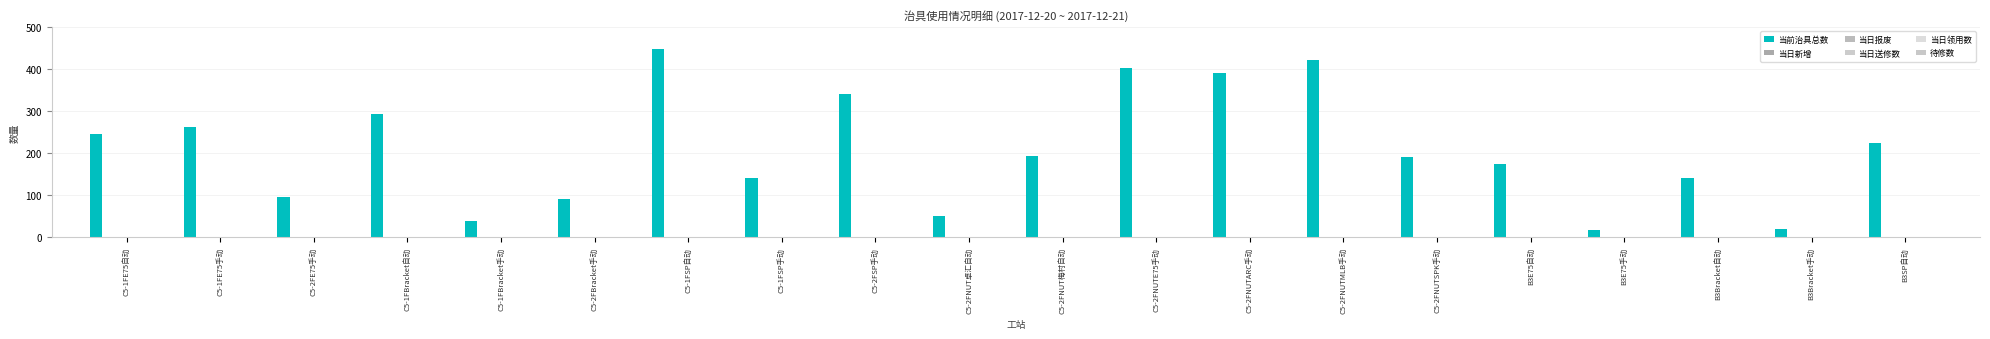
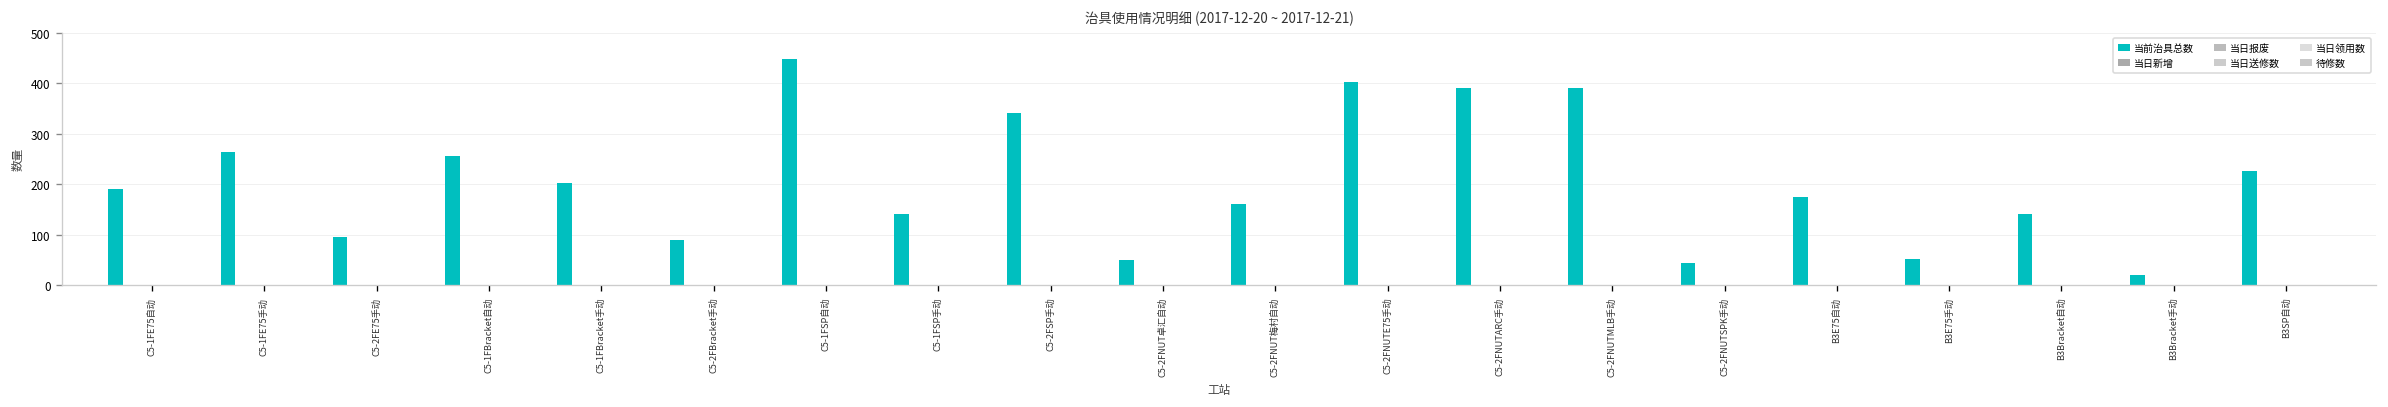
当前治具总数, C5-1FE75自动: 250 -> 190
当前治具总数, C5-1FBracket自动: 290 -> 260
当前治具总数, C5-1FBracket手动: 40 -> 200
当前治具总数, C5-2FNUT梅村自动: 190 -> 160
当前治具总数, C5-2FNUTMLB手动: 420 -> 390
当前治具总数, C5-2FNUTSPK手动: 190 -> 40
当前治具总数, B3E75手动: 20 -> 50
